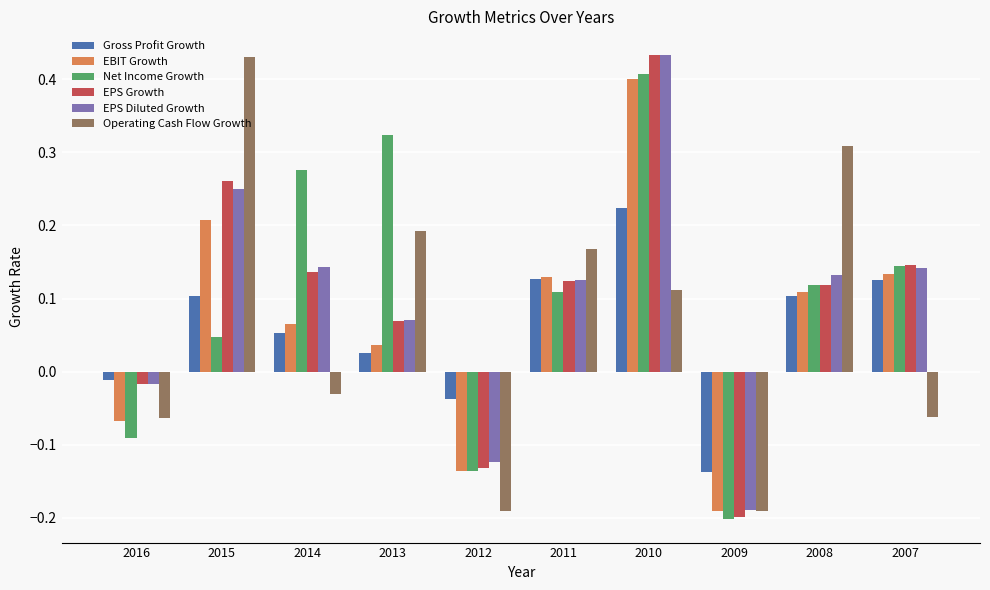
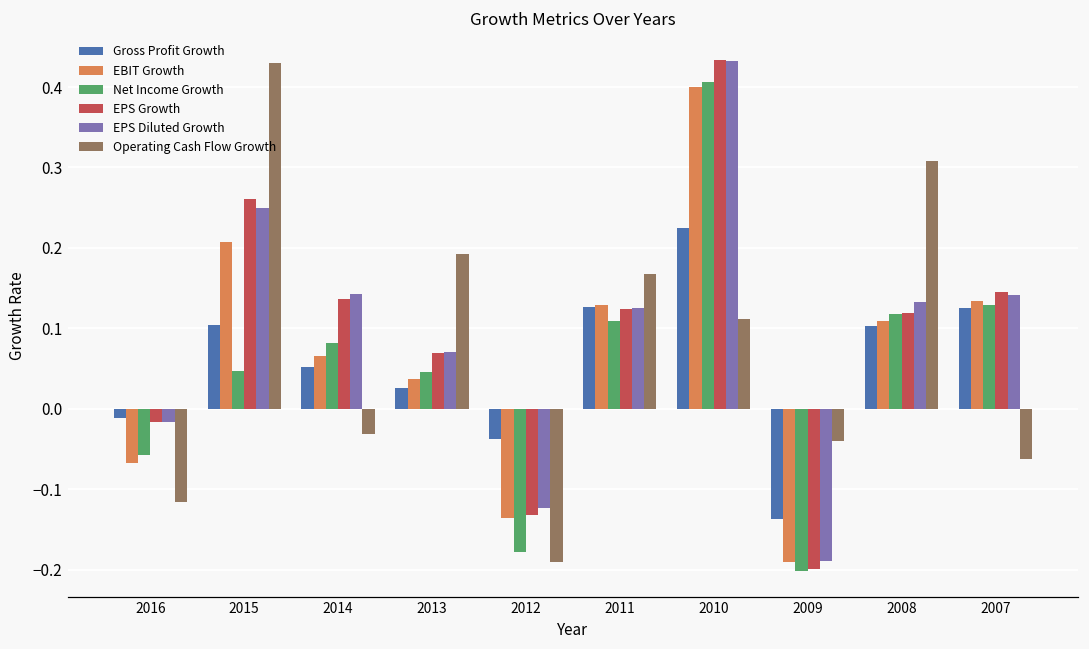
Net Income Growth, 2016: -0.09 -> -0.06
Operating Cash Flow Growth, 2016: -0.06 -> -0.12
Net Income Growth, 2014: 0.28 -> 0.08
Net Income Growth, 2013: 0.32 -> 0.05
Net Income Growth, 2012: -0.14 -> -0.18
Operating Cash Flow Growth, 2009: -0.19 -> -0.04
Net Income Growth, 2007: 0.14 -> 0.13
